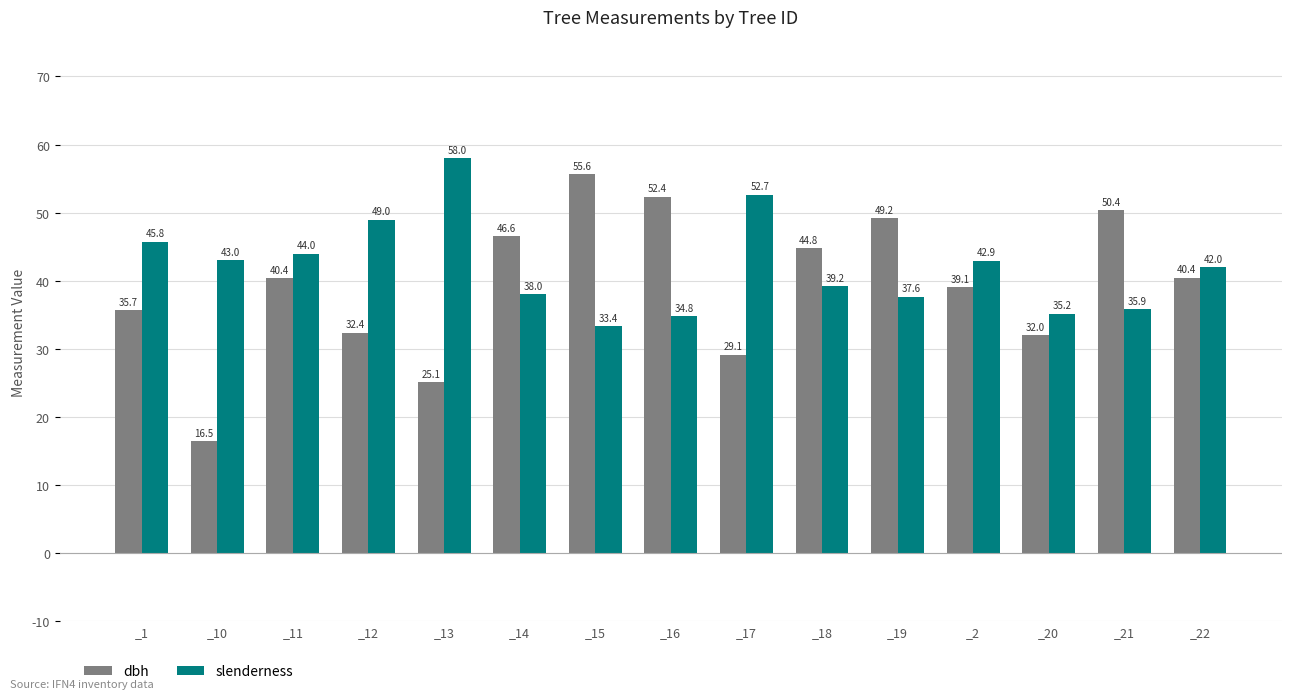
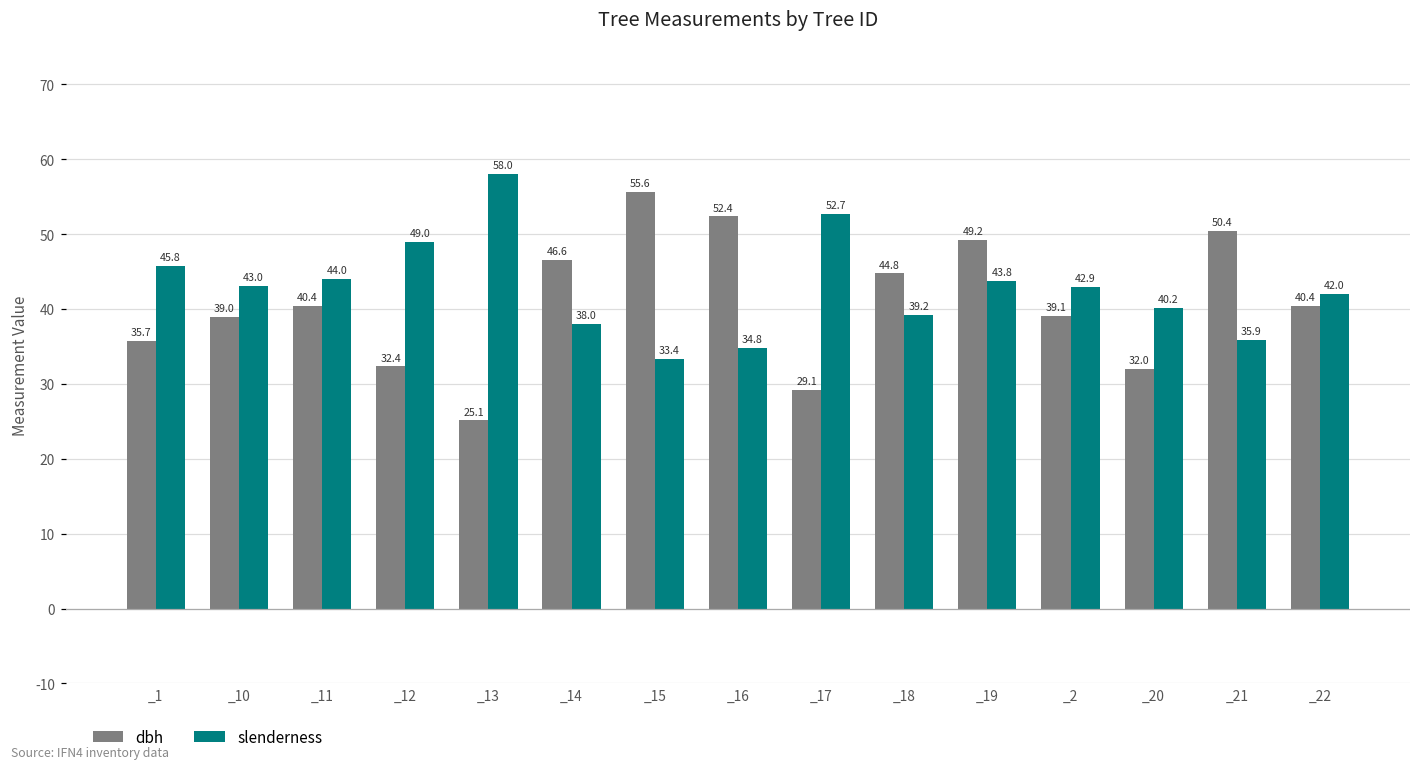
dbh, _10: 16.5 -> 39.0
slenderness, _19: 37.6 -> 43.8
slenderness, _20: 35.2 -> 40.2
